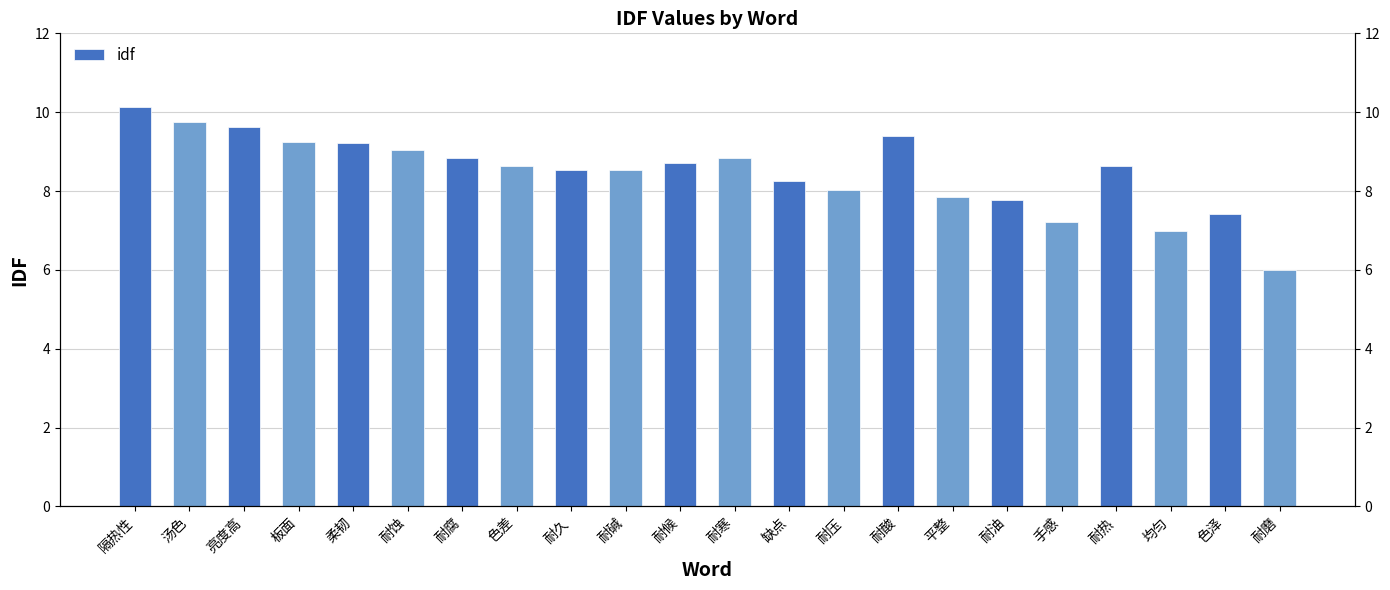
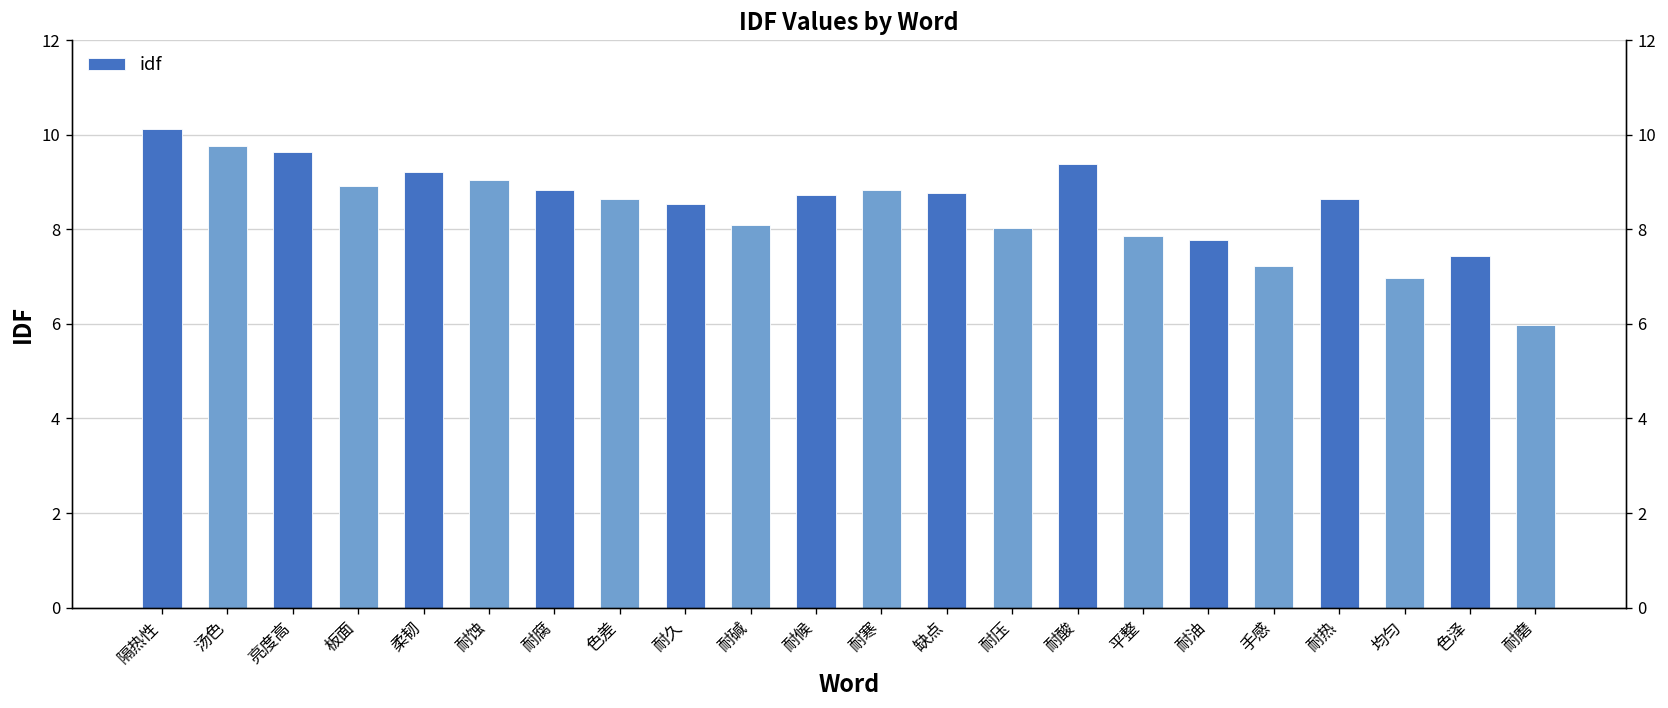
板面: 9.2 -> 8.9
耐碱: 8.5 -> 8.1
缺点: 8.3 -> 8.8
